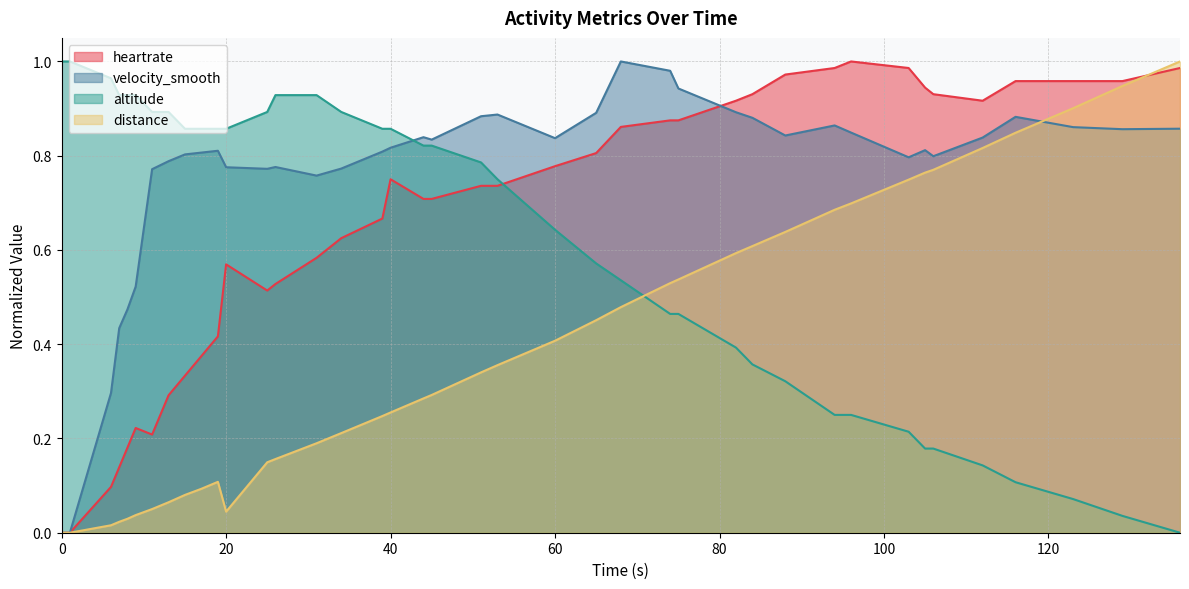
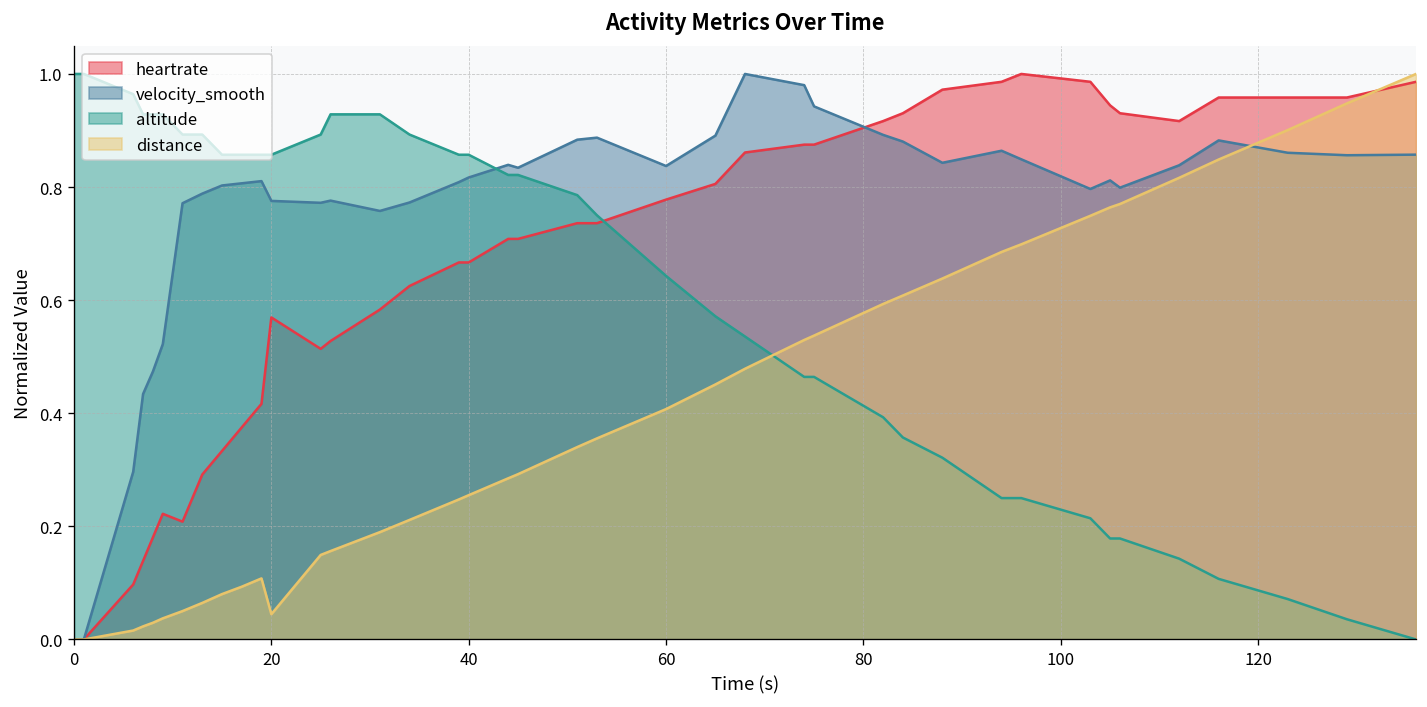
heartrate, 40: 0.75 -> 0.67
